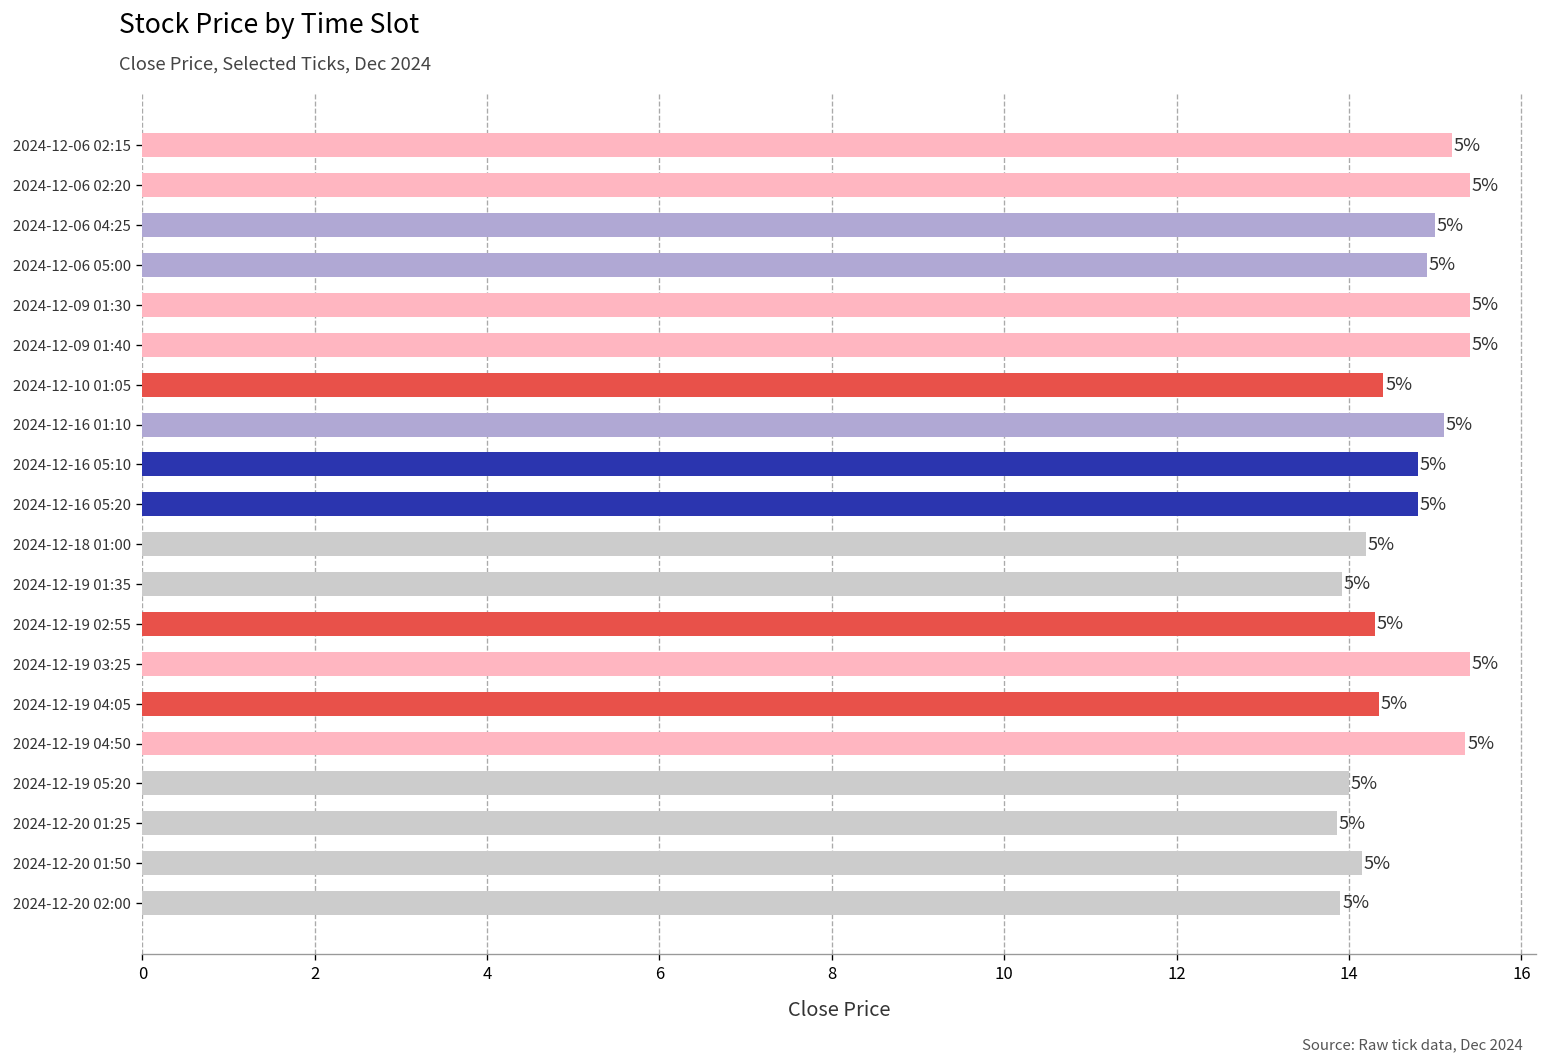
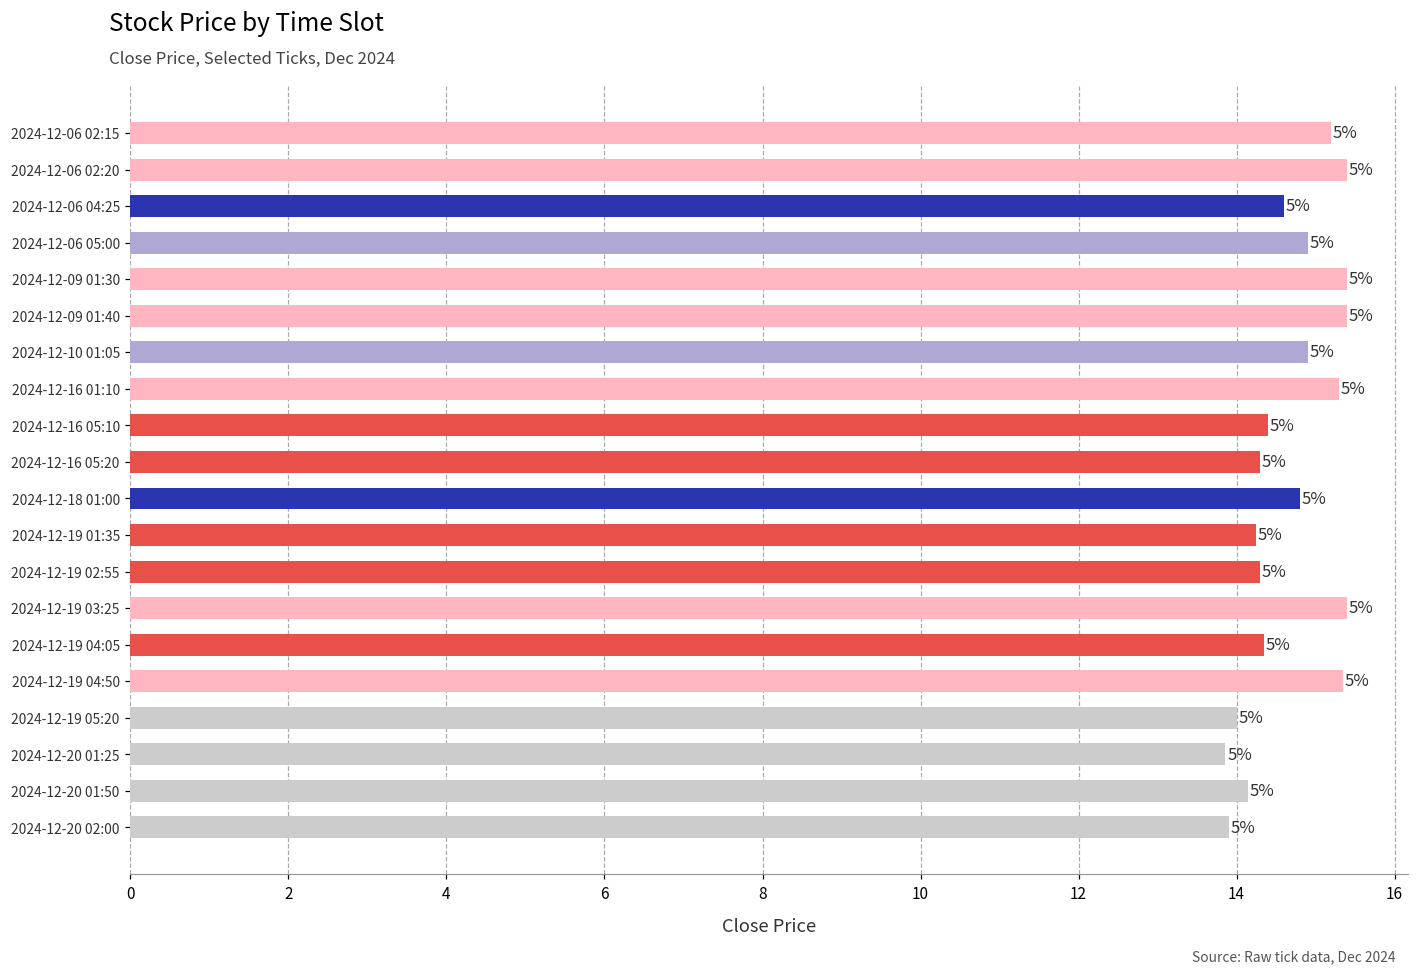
2024-12-06 04:25: 15.0 -> 14.6
2024-12-10 01:05: 14.4 -> 14.9
2024-12-16 01:10: 15.1 -> 15.3
2024-12-16 05:10: 14.8 -> 14.4
2024-12-16 05:20: 14.8 -> 14.3
2024-12-18 01:00: 14.2 -> 14.8
2024-12-19 01:35: 13.9 -> 14.3
